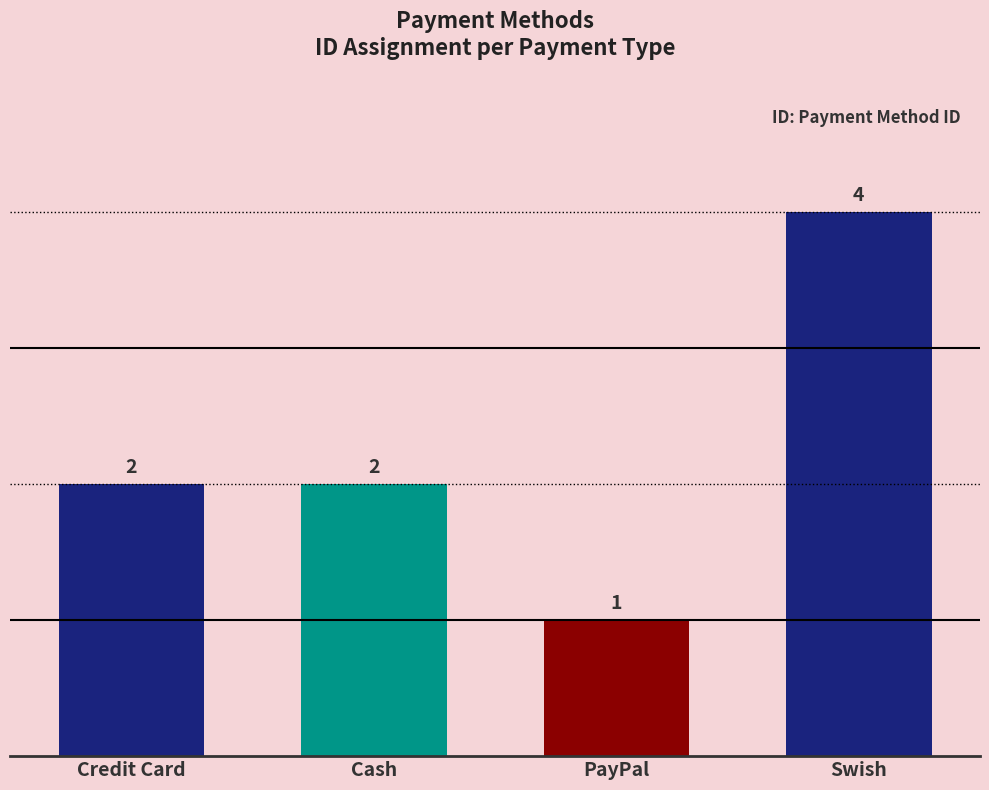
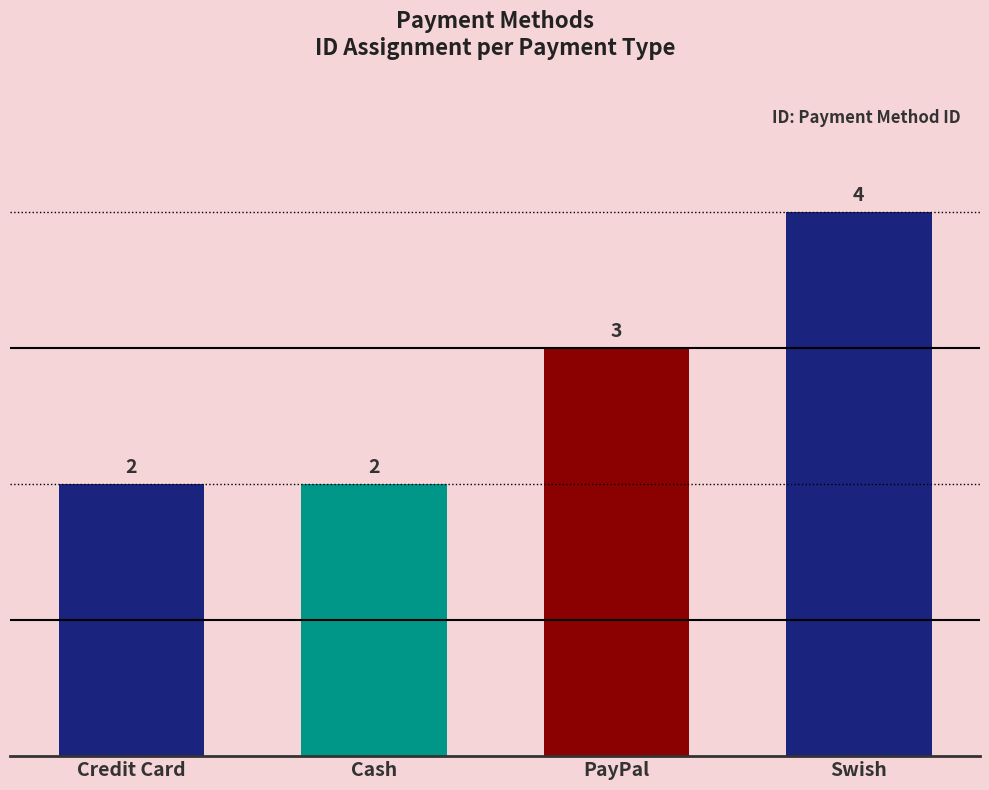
PayPal: 1 -> 3
